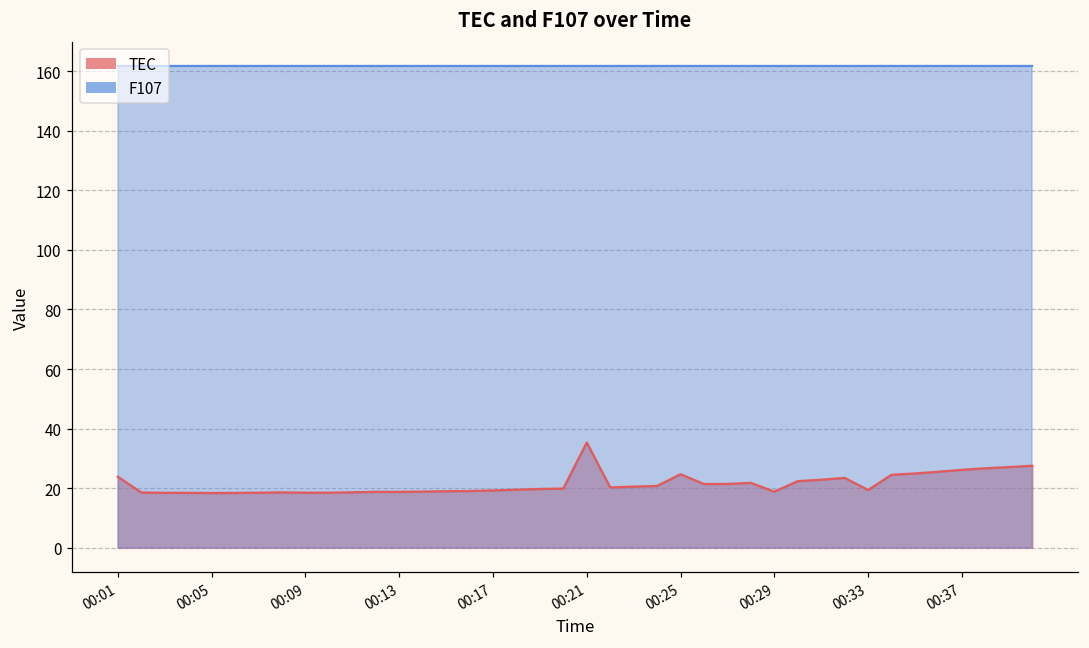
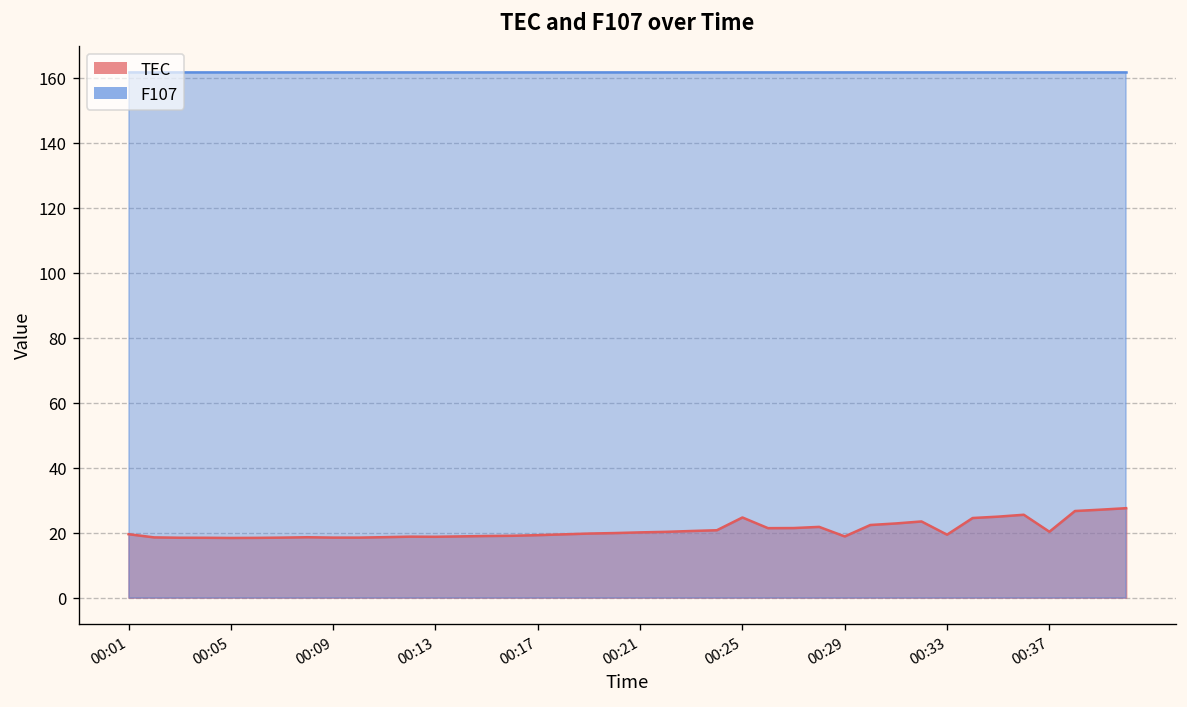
TEC, 00:01: 24 -> 20
TEC, 00:21: 35 -> 20
TEC, 00:37: 26 -> 20
